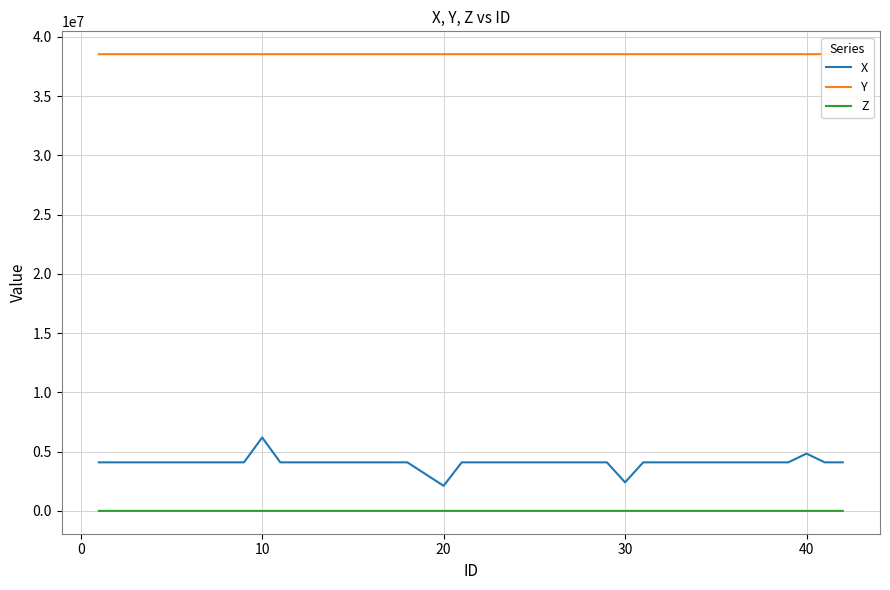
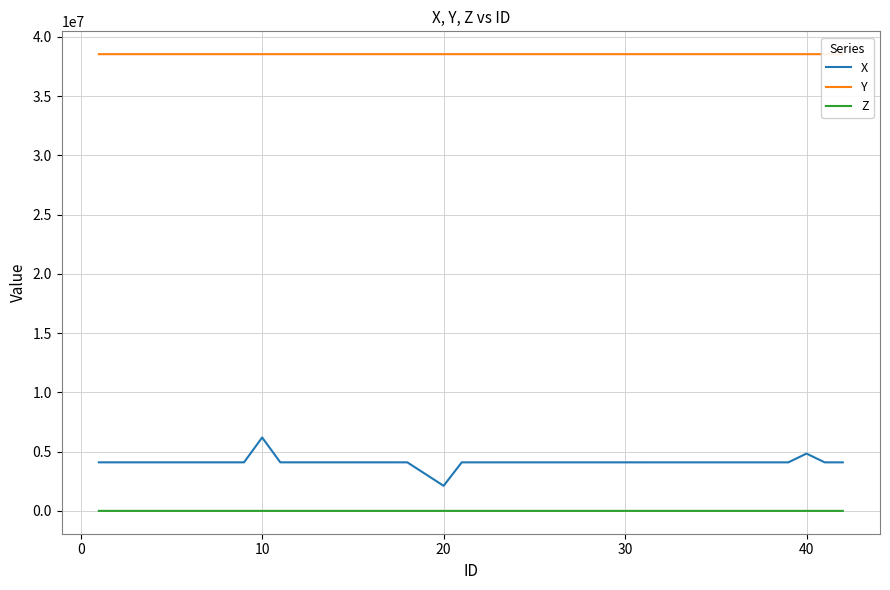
X, 30: 2400000 -> 4100000
